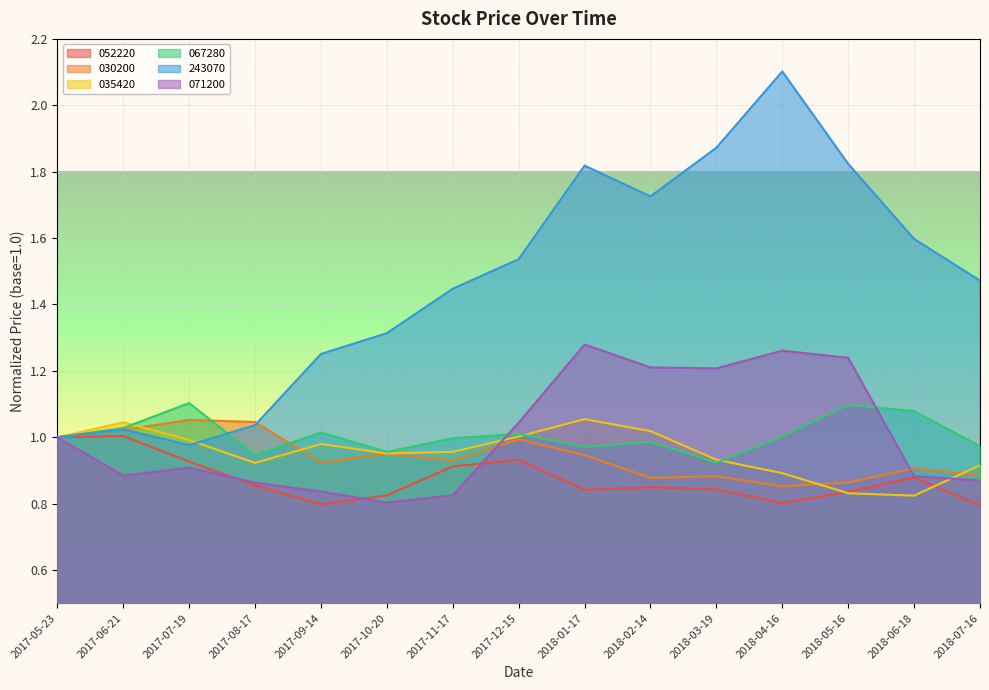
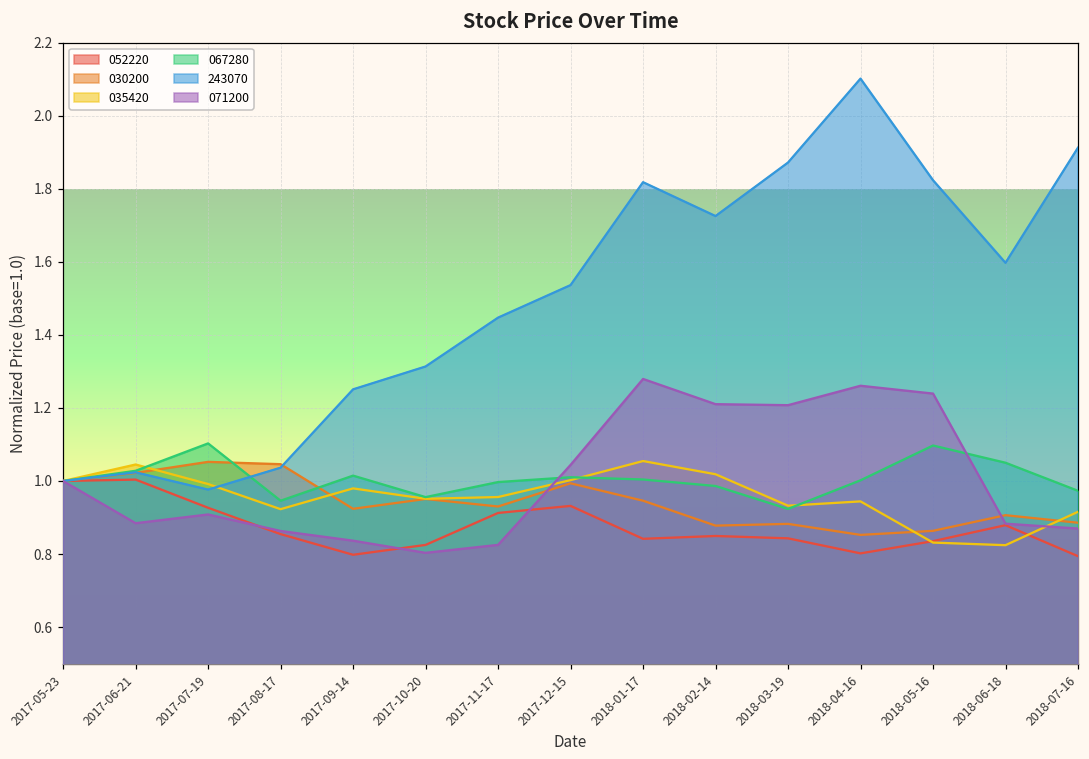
067280, 2018-01-17: 0.97 -> 1.00
035420, 2018-04-16: 0.89 -> 0.94
067280, 2018-06-18: 1.08 -> 1.05
243070, 2018-07-16: 1.47 -> 1.91
